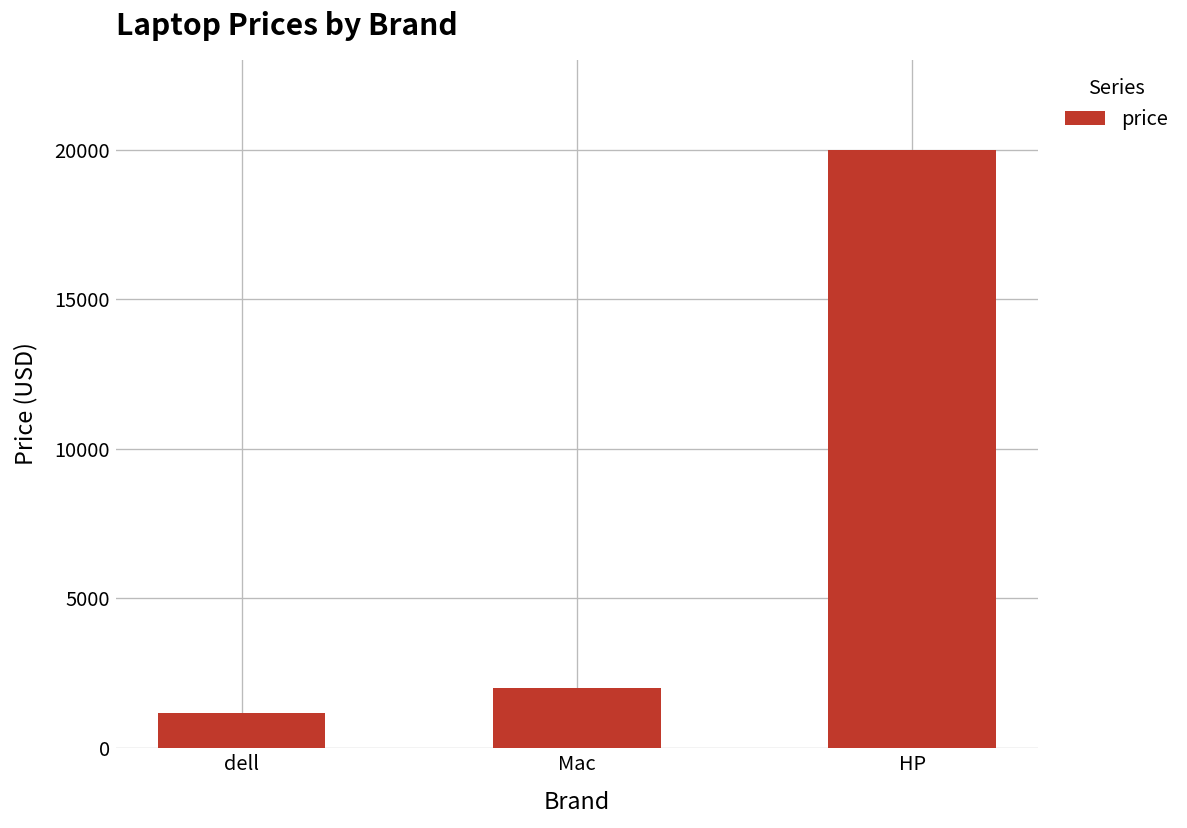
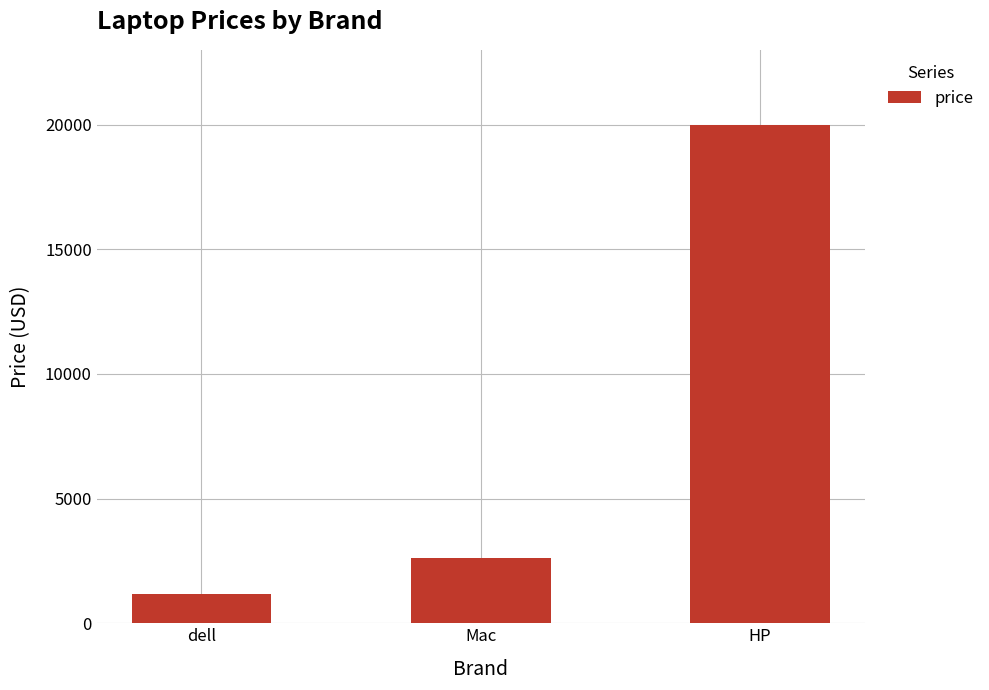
Mac: 2000 -> 2600
